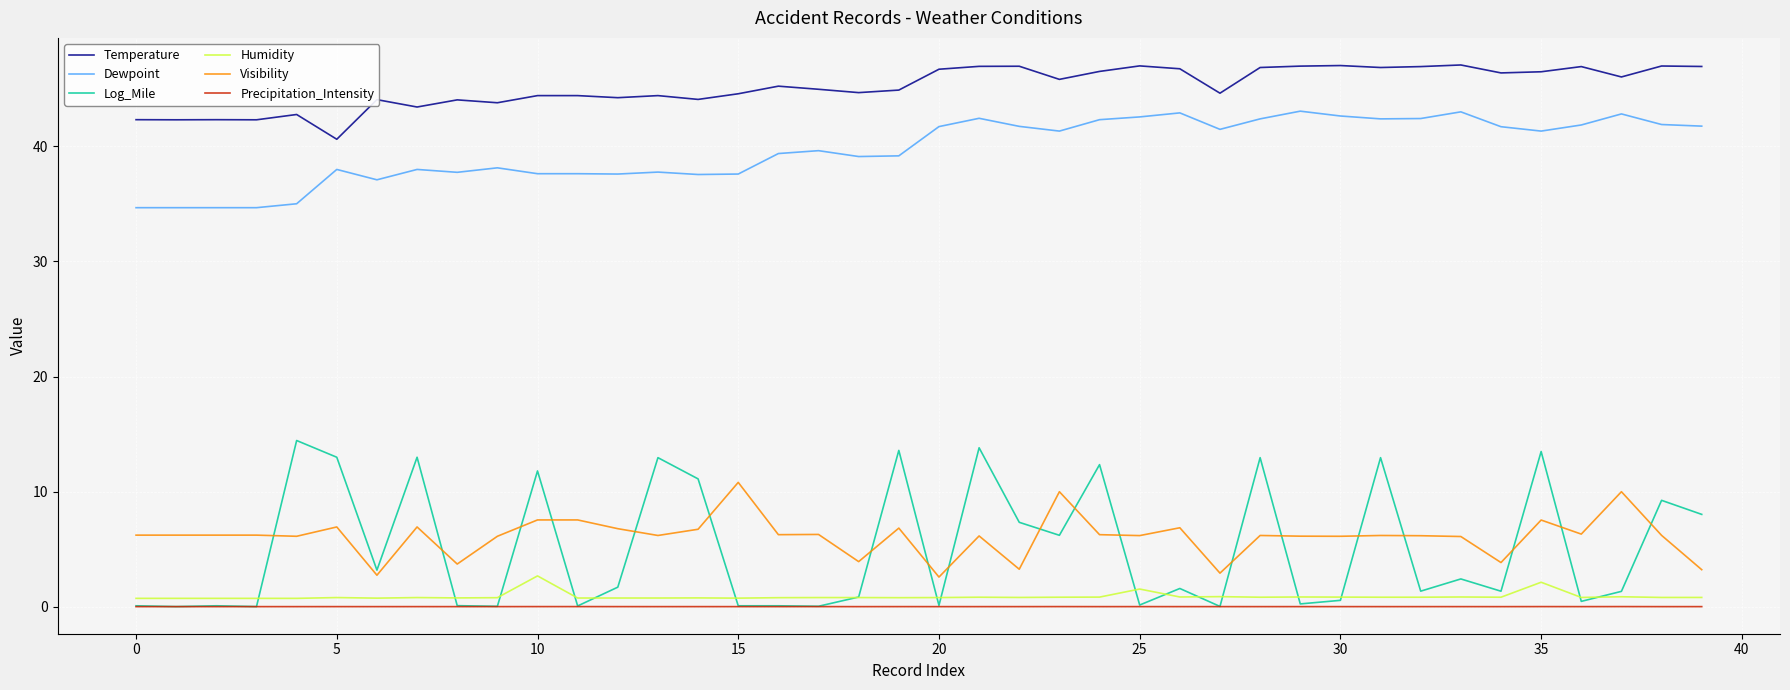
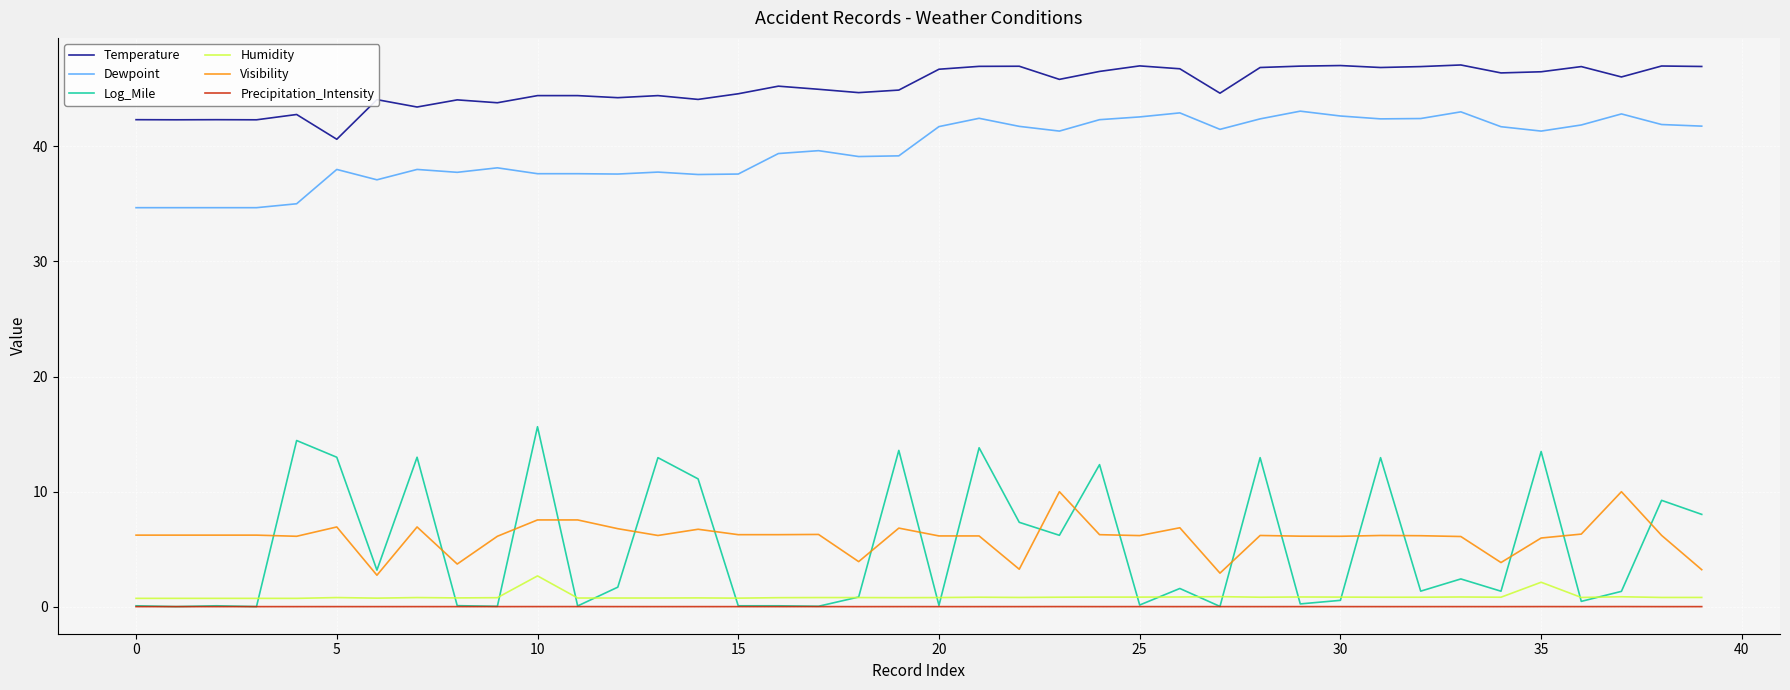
Log_Mile, 10: 11.8 -> 15.6
Visibility, 15: 10.8 -> 6.3
Visibility, 20: 2.6 -> 6.2
Humidity, 25: 1.6 -> 0.9
Visibility, 35: 7.5 -> 6.0
